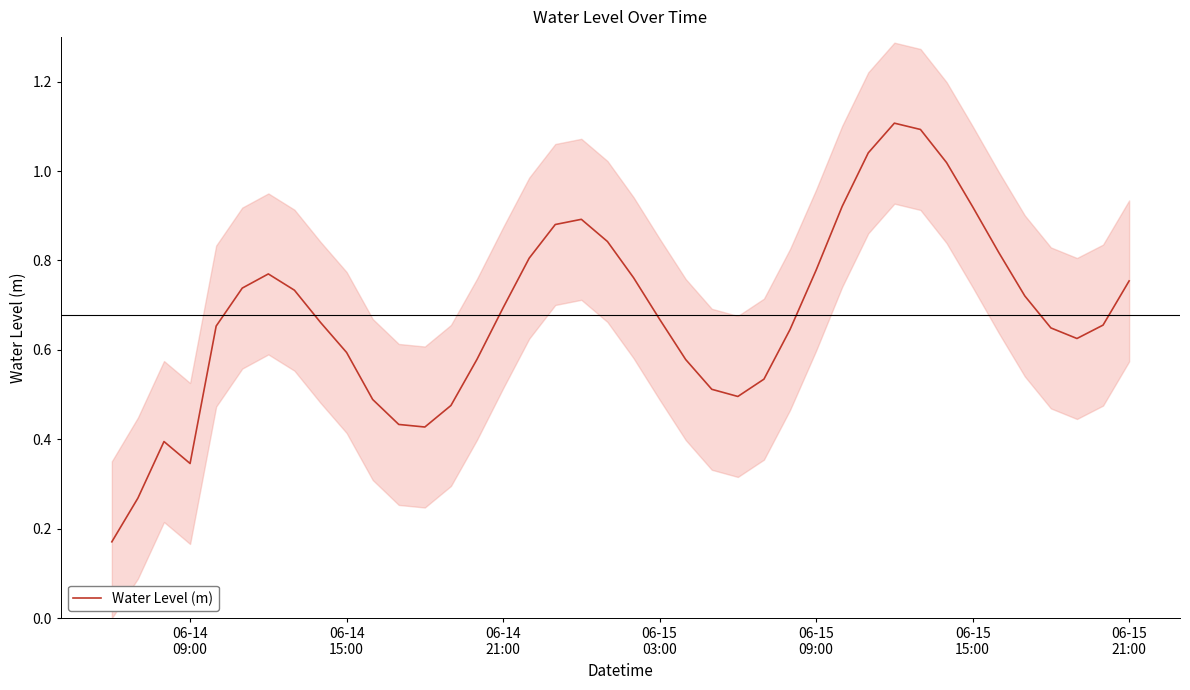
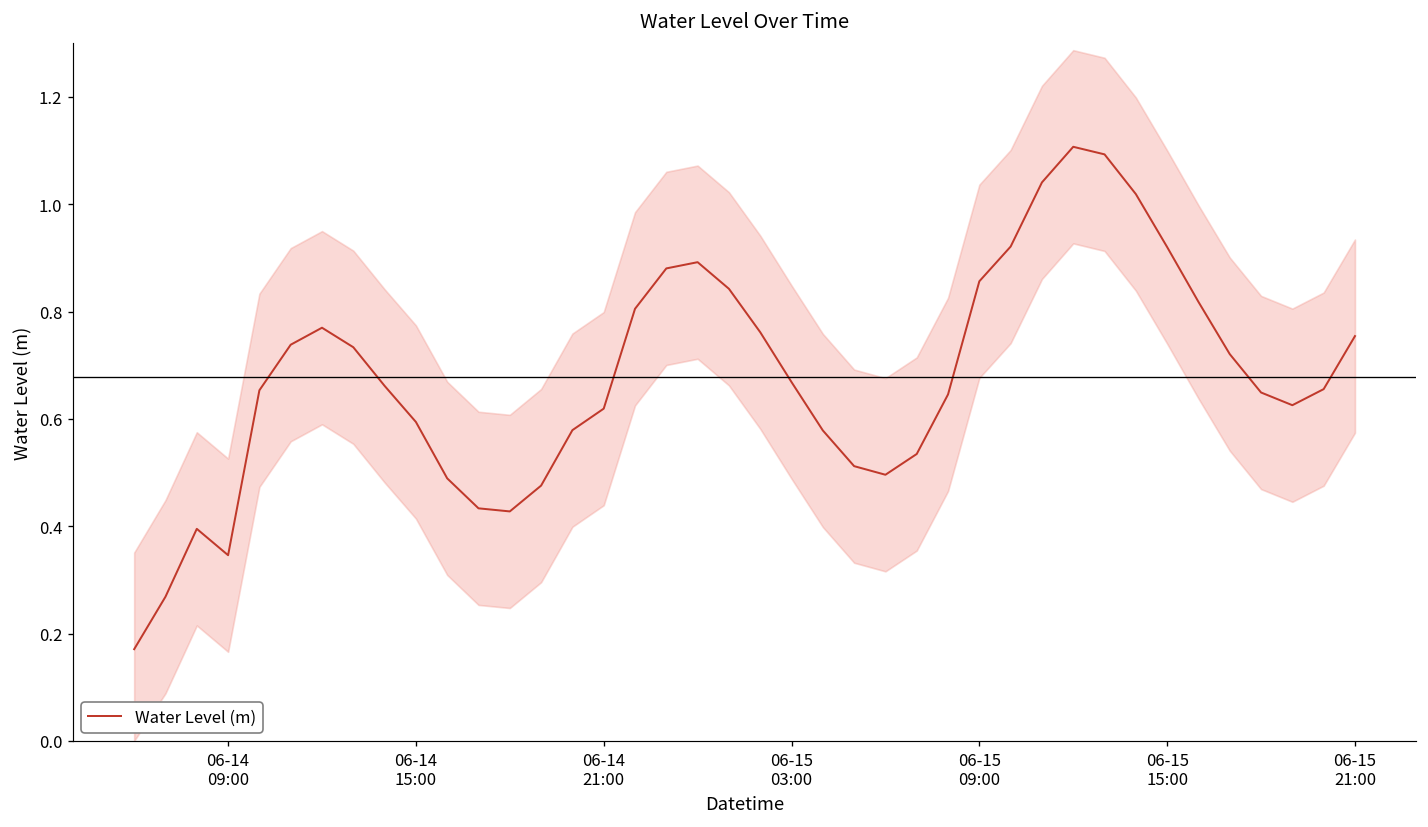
Water Level (m), 06-14 21:00: 0.69 -> 0.62
Water Level (m), 06-15 09:00: 0.78 -> 0.86
